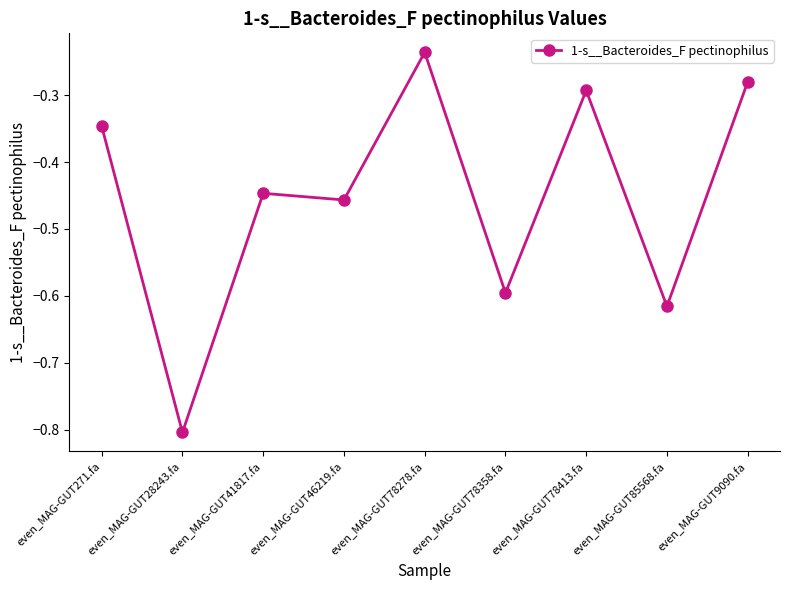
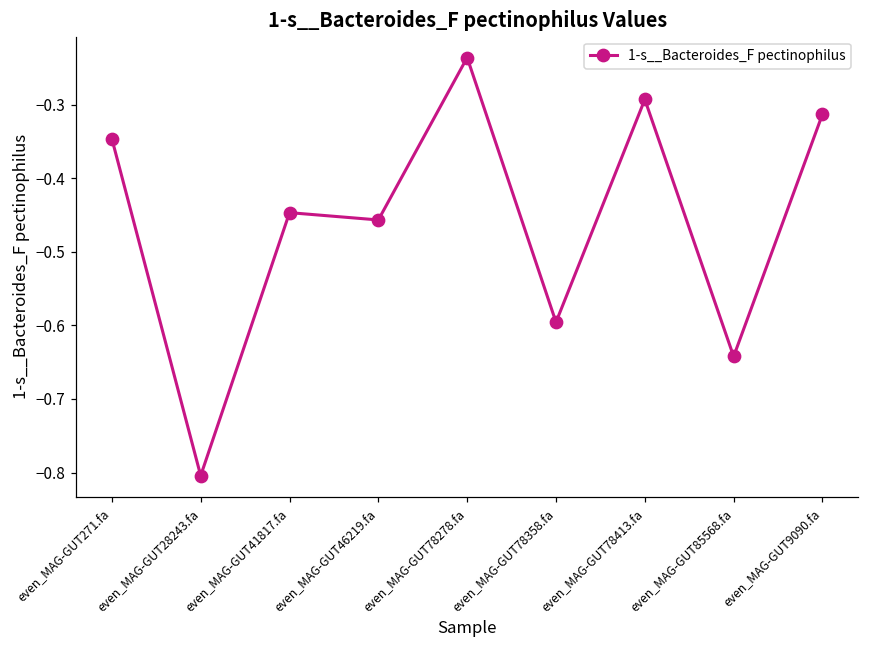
even_MAG-GUT85568.fa: -0.62 -> -0.64
even_MAG-GUT9090.fa: -0.28 -> -0.31
